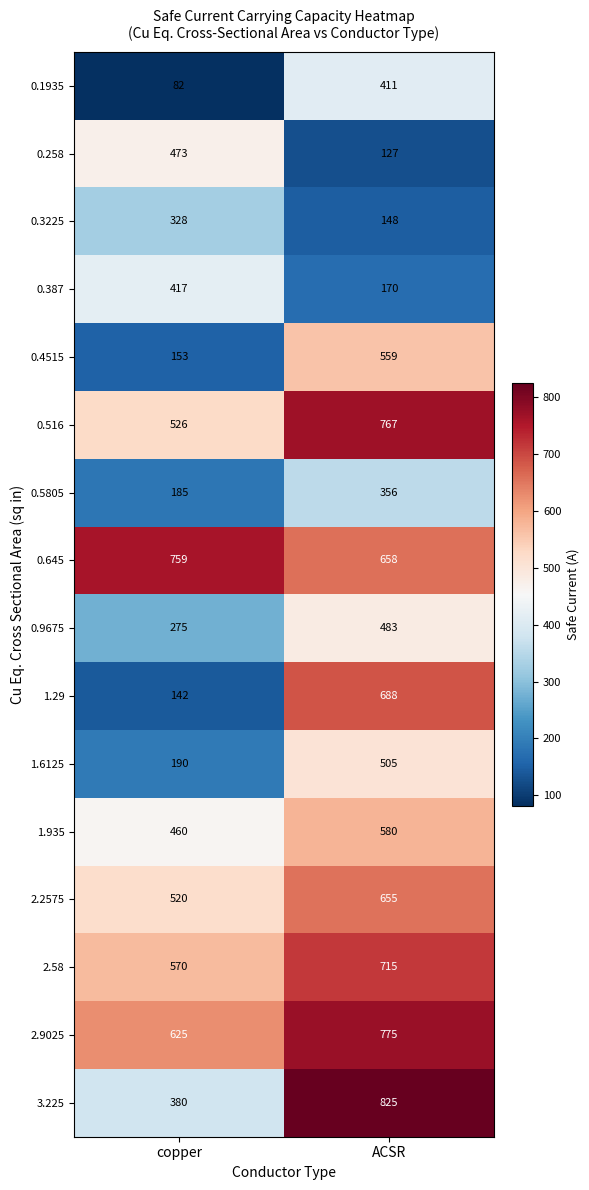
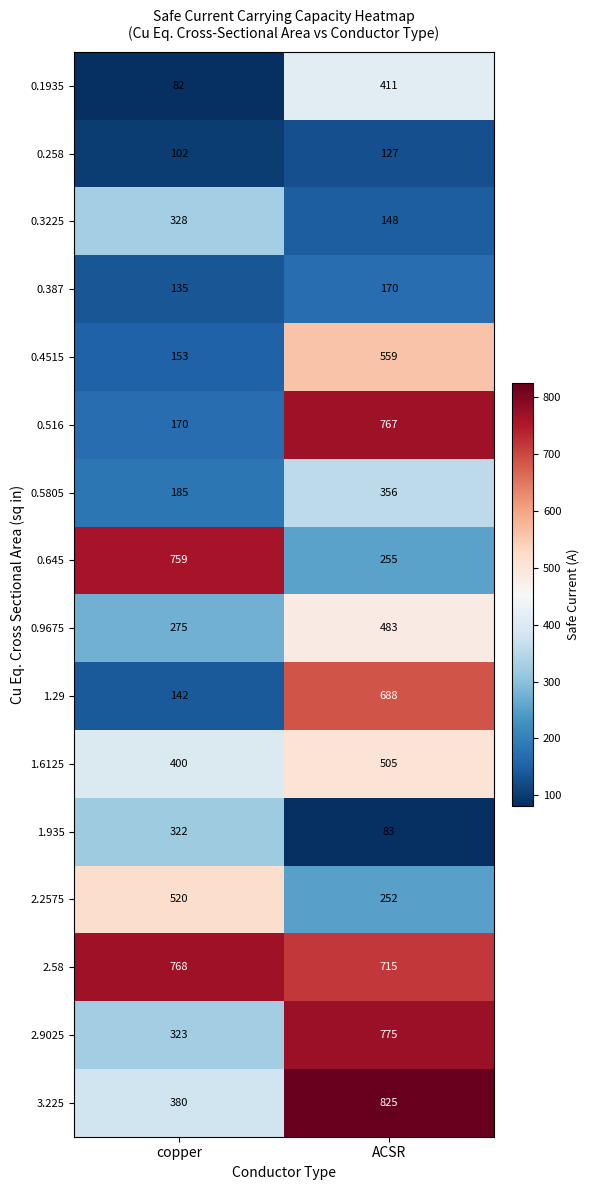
0.258, copper: 473 -> 102
0.387, copper: 417 -> 135
0.516, copper: 526 -> 170
0.645, ACSR: 658 -> 255
1.6125, copper: 190 -> 400
1.935, copper: 460 -> 322
1.935, ACSR: 580 -> 83
2.2575, ACSR: 655 -> 252
2.58, copper: 570 -> 768
2.9025, copper: 625 -> 323
